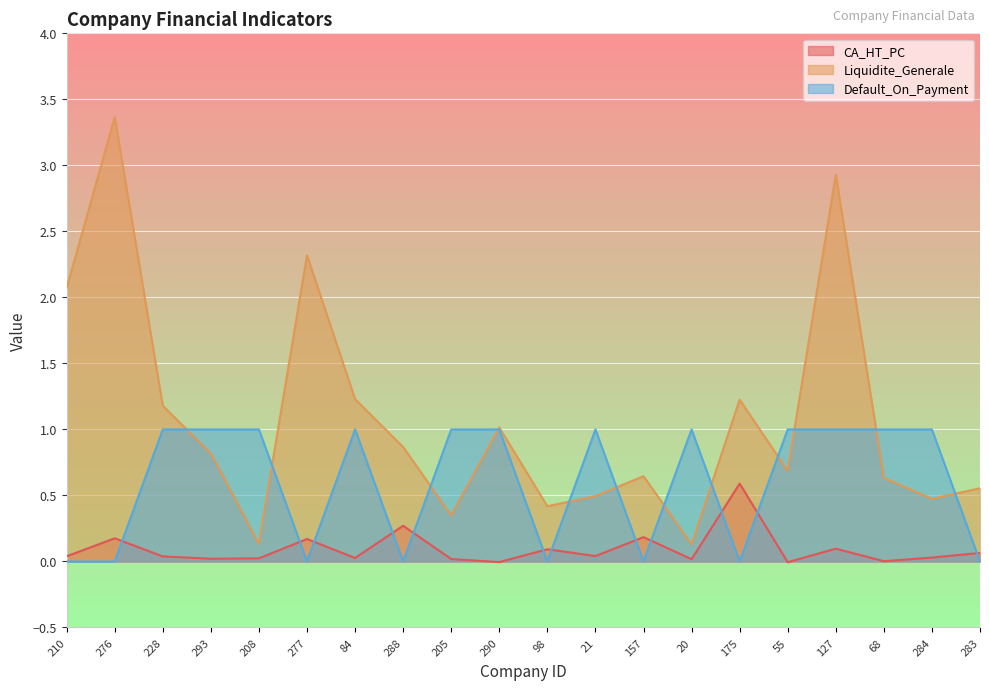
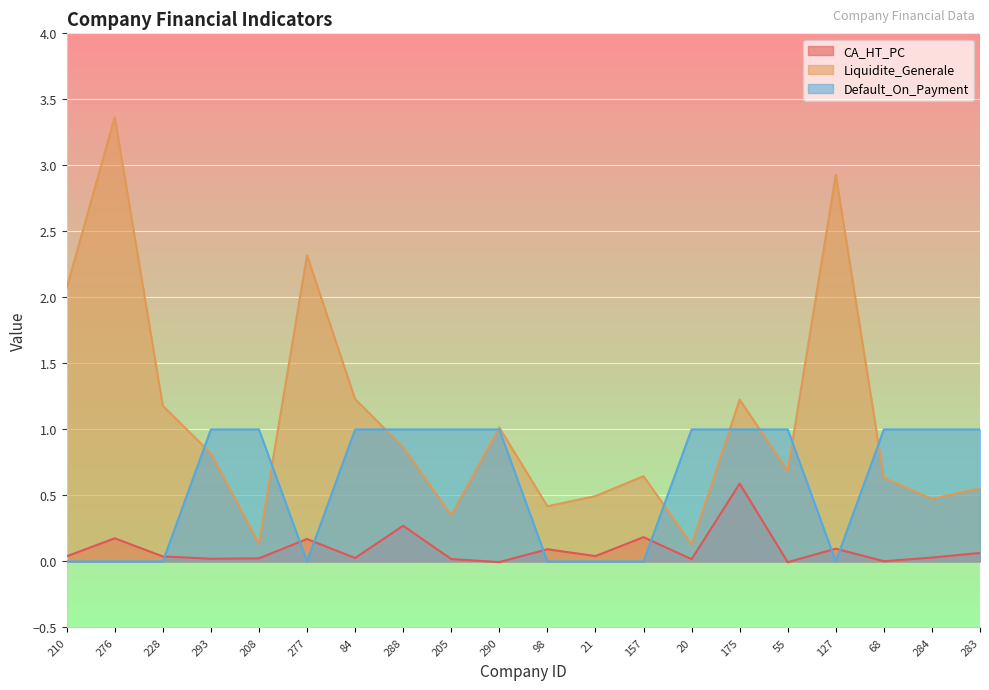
Default_On_Payment, 228: 1 -> 0
Default_On_Payment, 288: 0 -> 1
Default_On_Payment, 21: 1 -> 0
Default_On_Payment, 175: 0 -> 1
Default_On_Payment, 127: 1 -> 0
Default_On_Payment, 283: 0 -> 1
